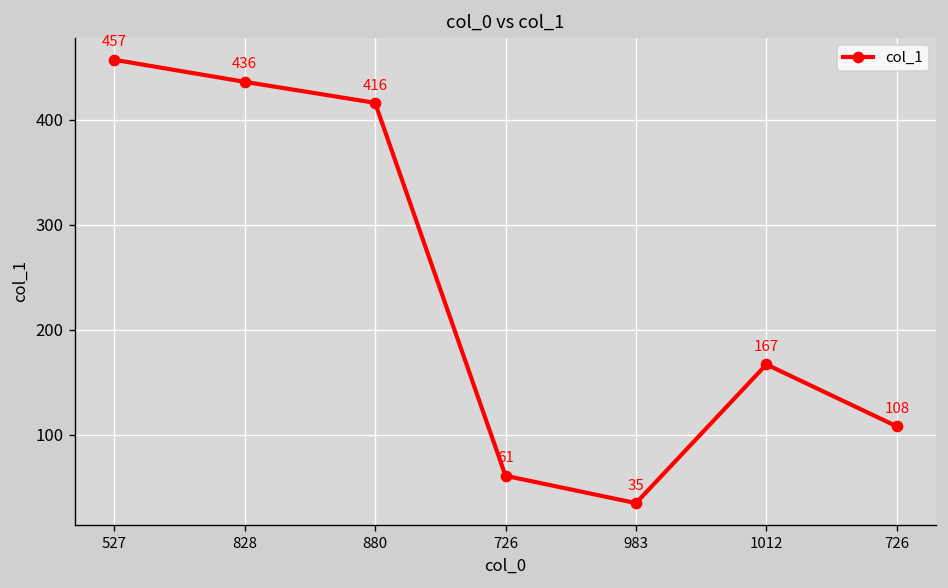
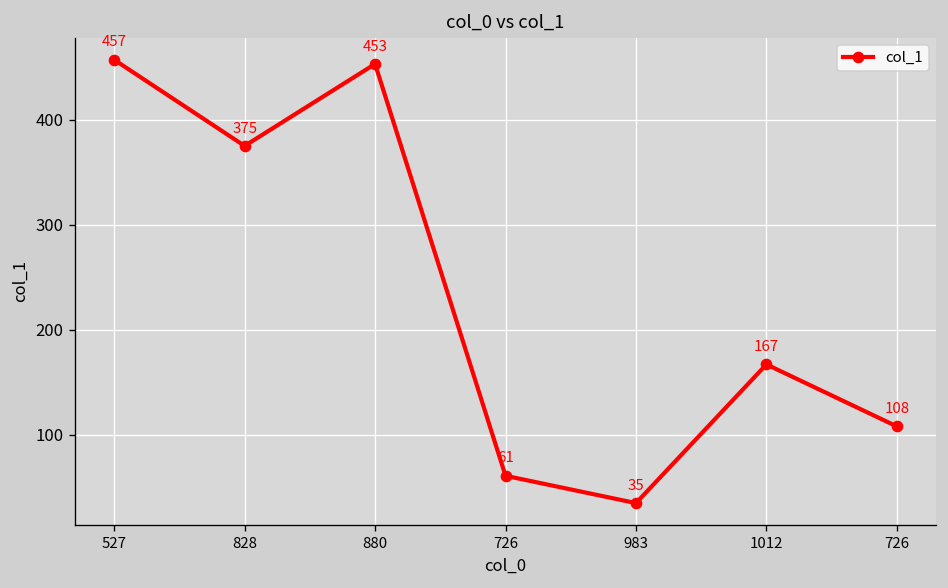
828: 436 -> 375
880: 416 -> 453
